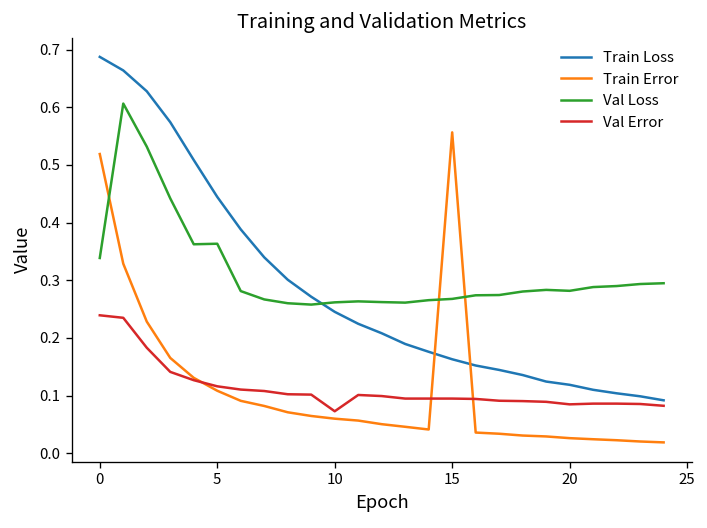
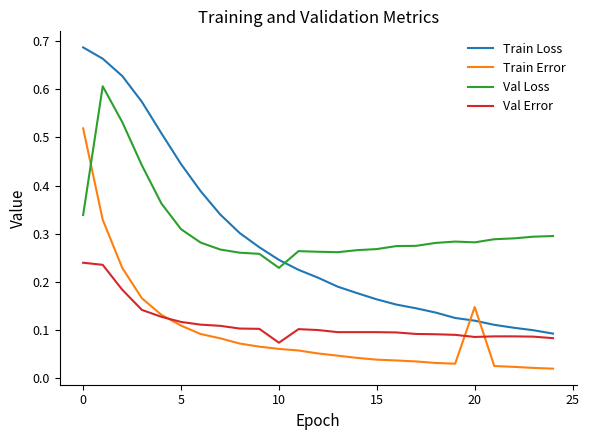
Val Loss, 5: 0.36 -> 0.31
Val Loss, 10: 0.26 -> 0.23
Train Error, 15: 0.56 -> 0.04
Train Error, 20: 0.03 -> 0.15
